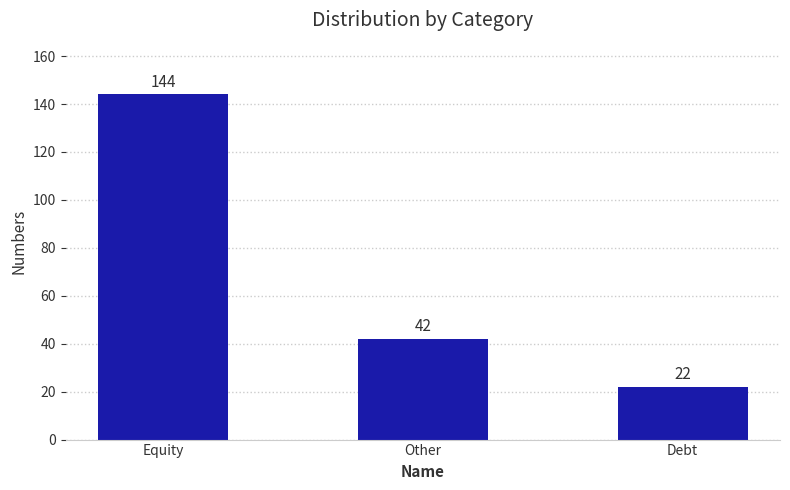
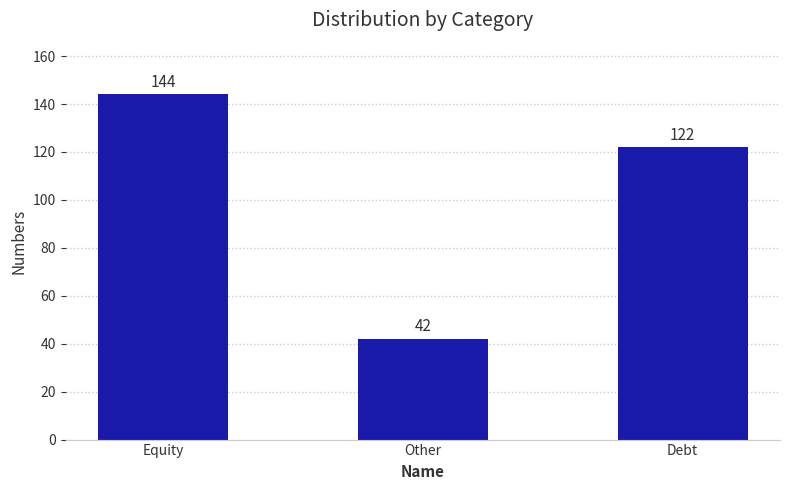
Debt: 22 -> 122
